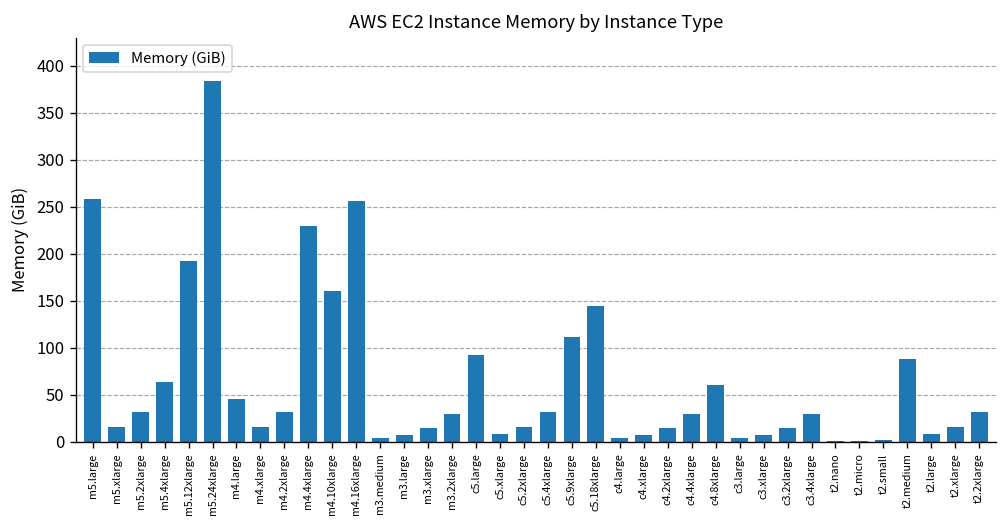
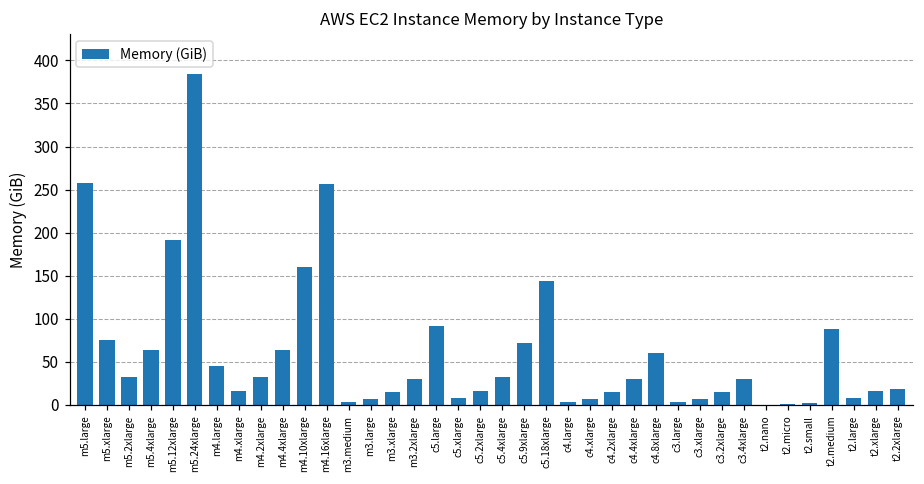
m5.xlarge: 20 -> 80
m4.4xlarge: 230 -> 60
c5.9xlarge: 110 -> 70
t2.2xlarge: 30 -> 20
